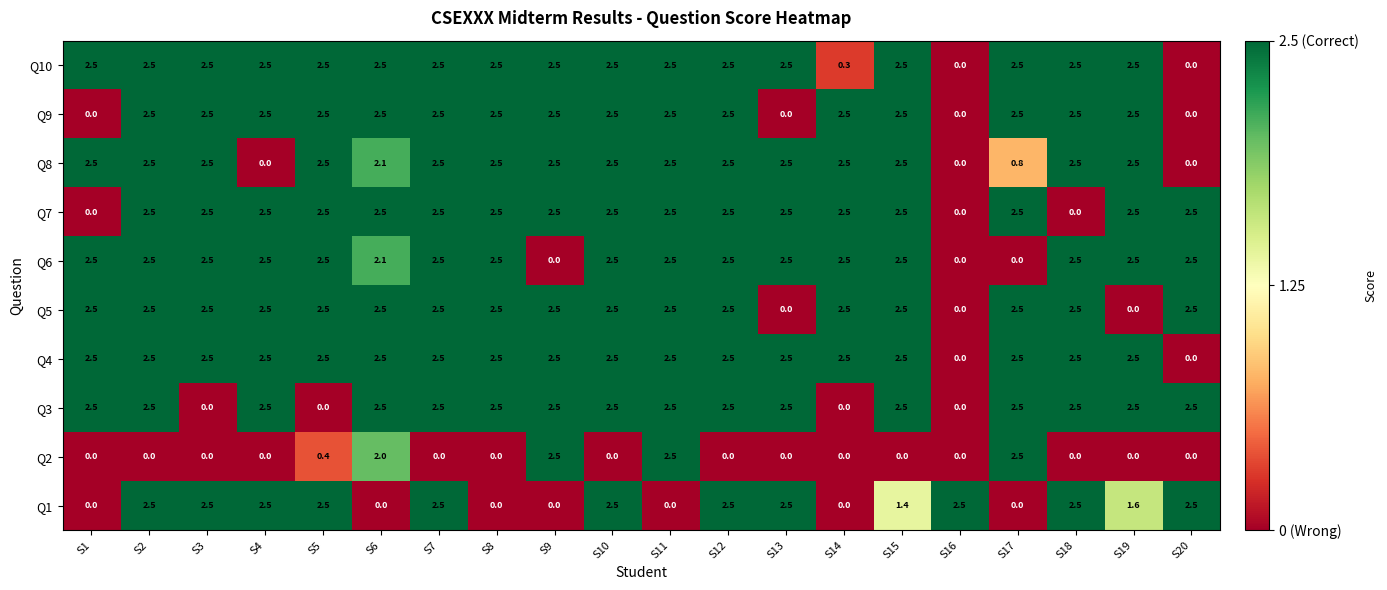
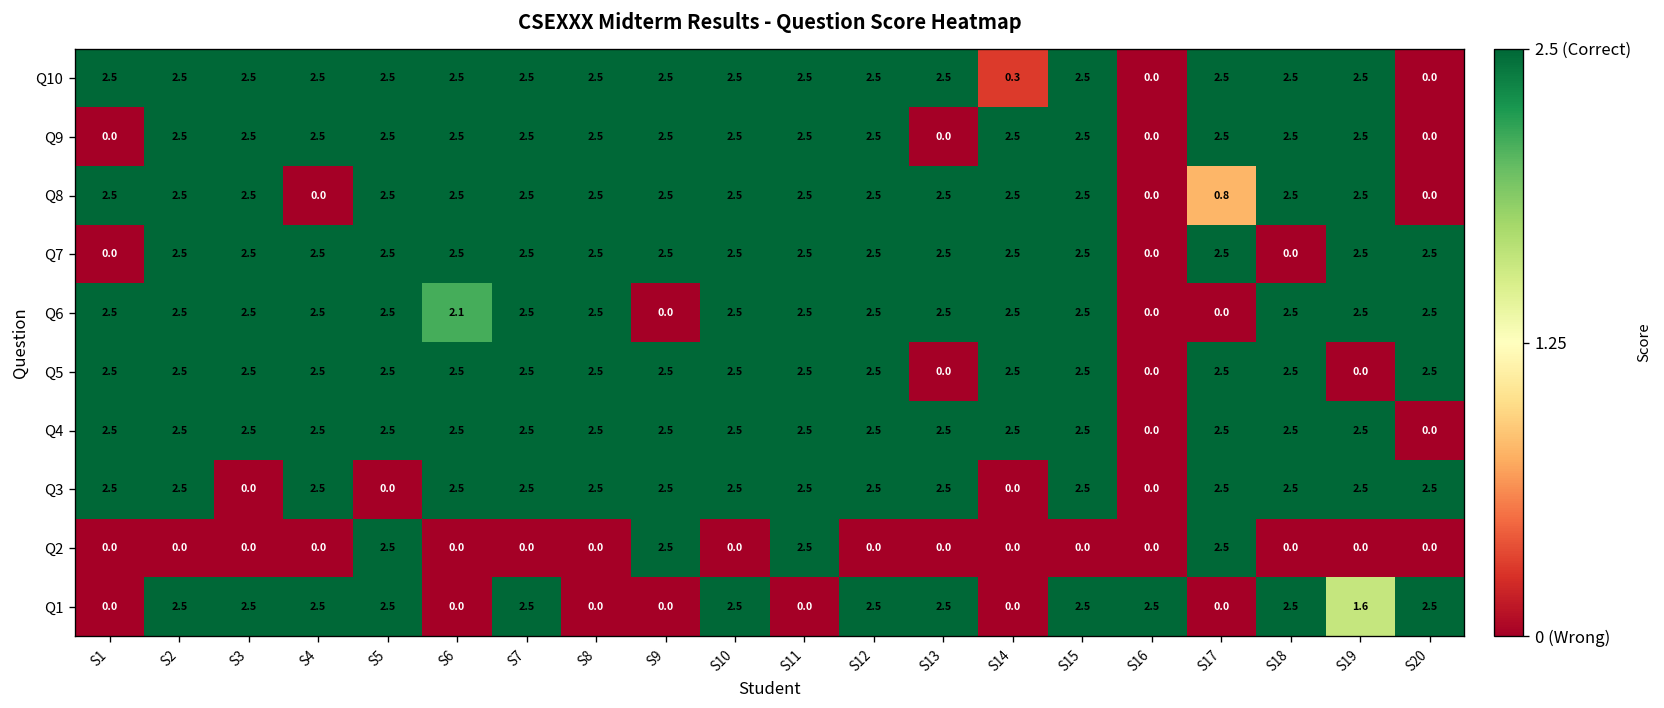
Q8, S6: 2.1 -> 2.5
Q2, S5: 0.4 -> 2.5
Q2, S6: 2.0 -> 0.0
Q1, S15: 1.4 -> 2.5
